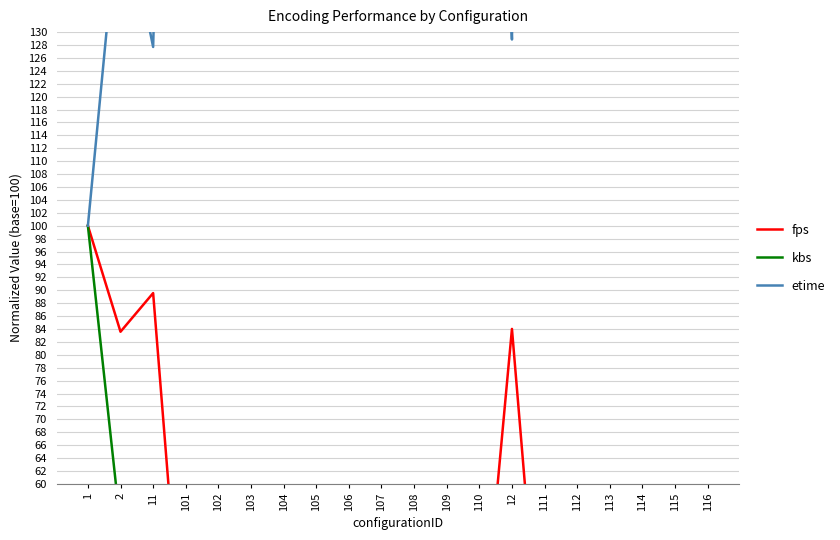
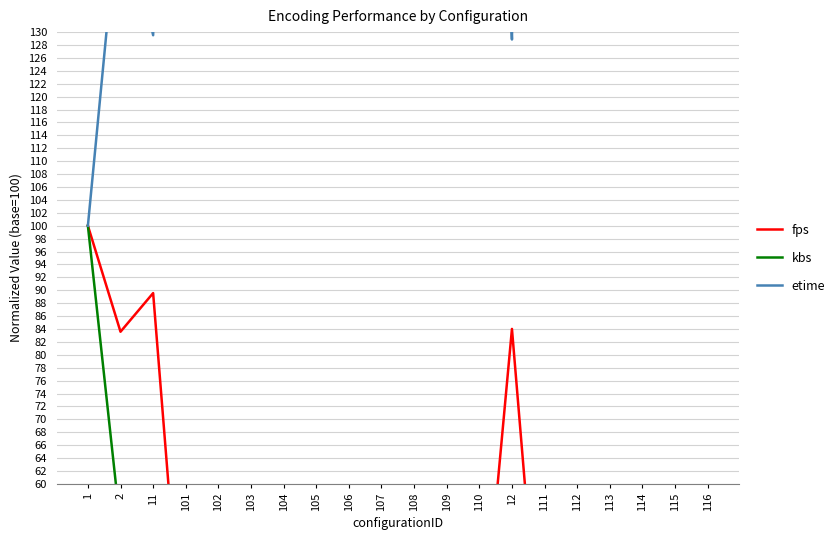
etime, 11: 128 -> 130
